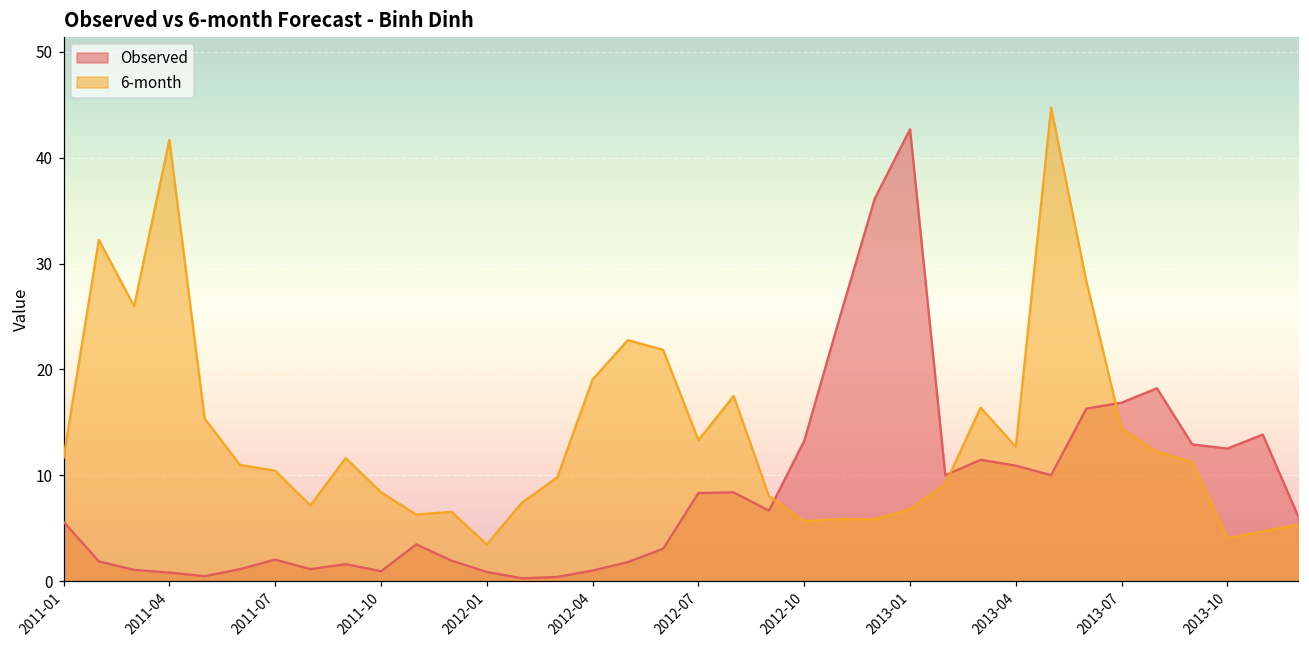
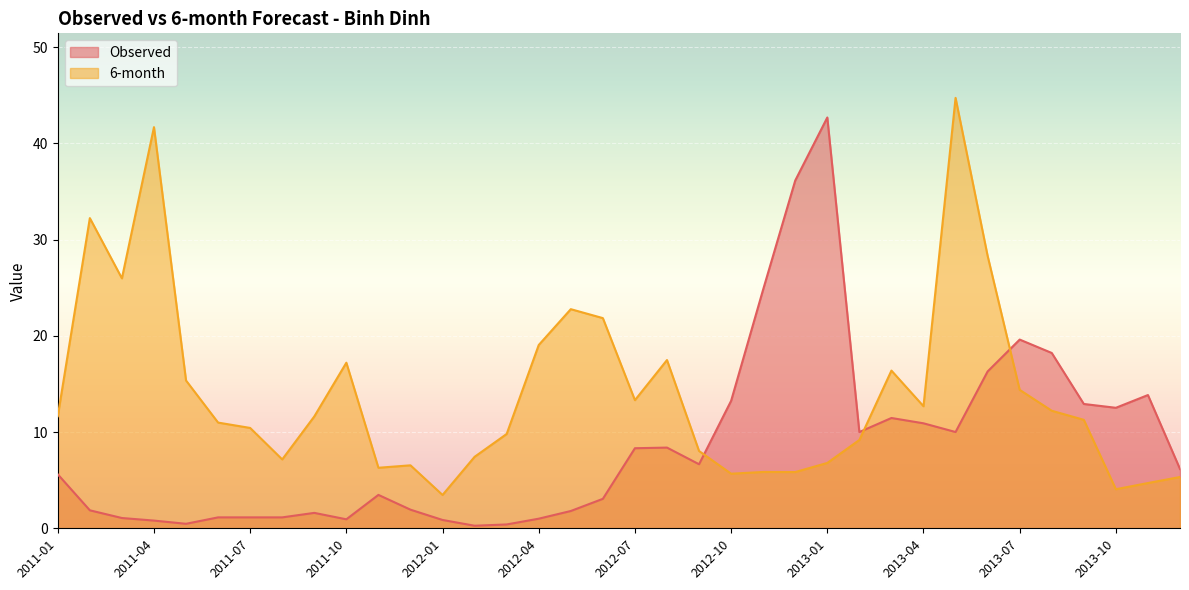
Observed, 2011-07: 2 -> 1
6-month, 2011-10: 8 -> 17
Observed, 2013-07: 17 -> 20
